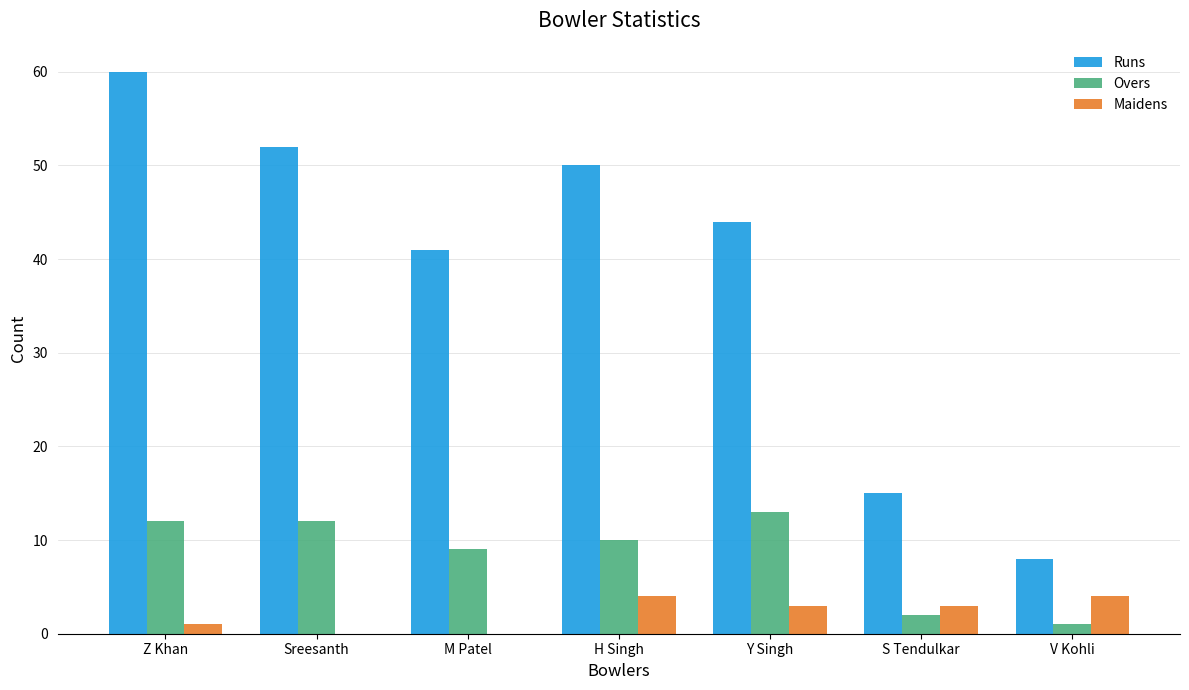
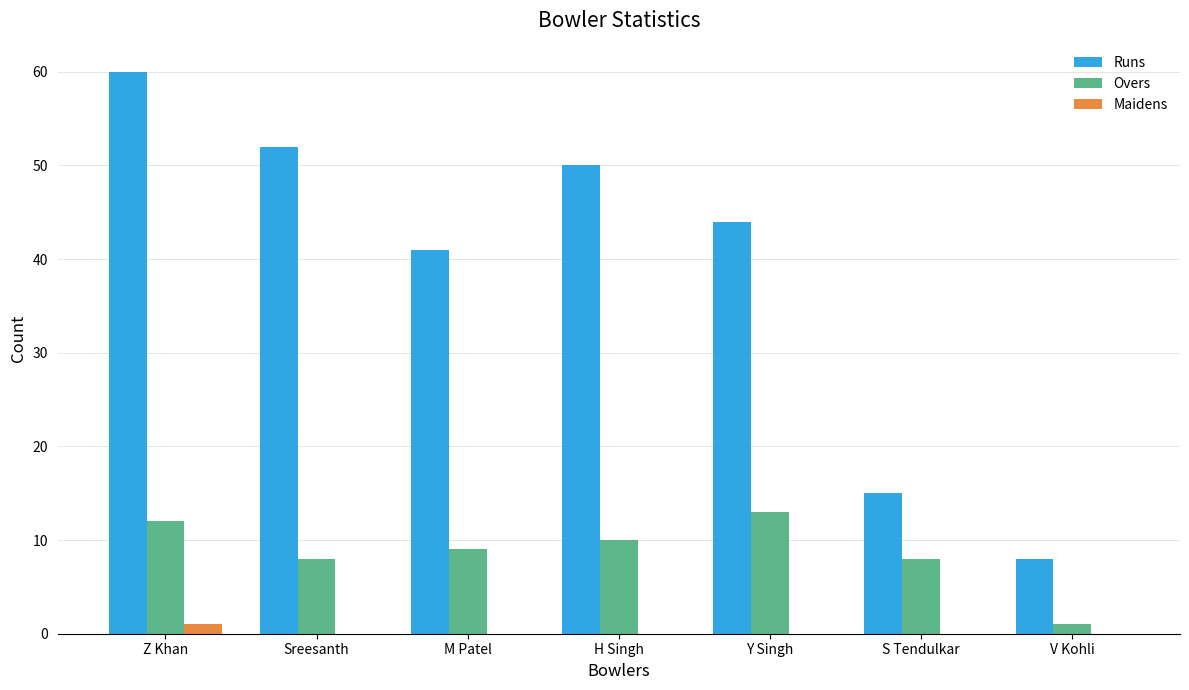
Overs, Sreesanth: 12 -> 8
Maidens, H Singh: 4 -> 0
Maidens, Y Singh: 3 -> 0
Overs, S Tendulkar: 2 -> 8
Maidens, S Tendulkar: 3 -> 0
Maidens, V Kohli: 4 -> 0
